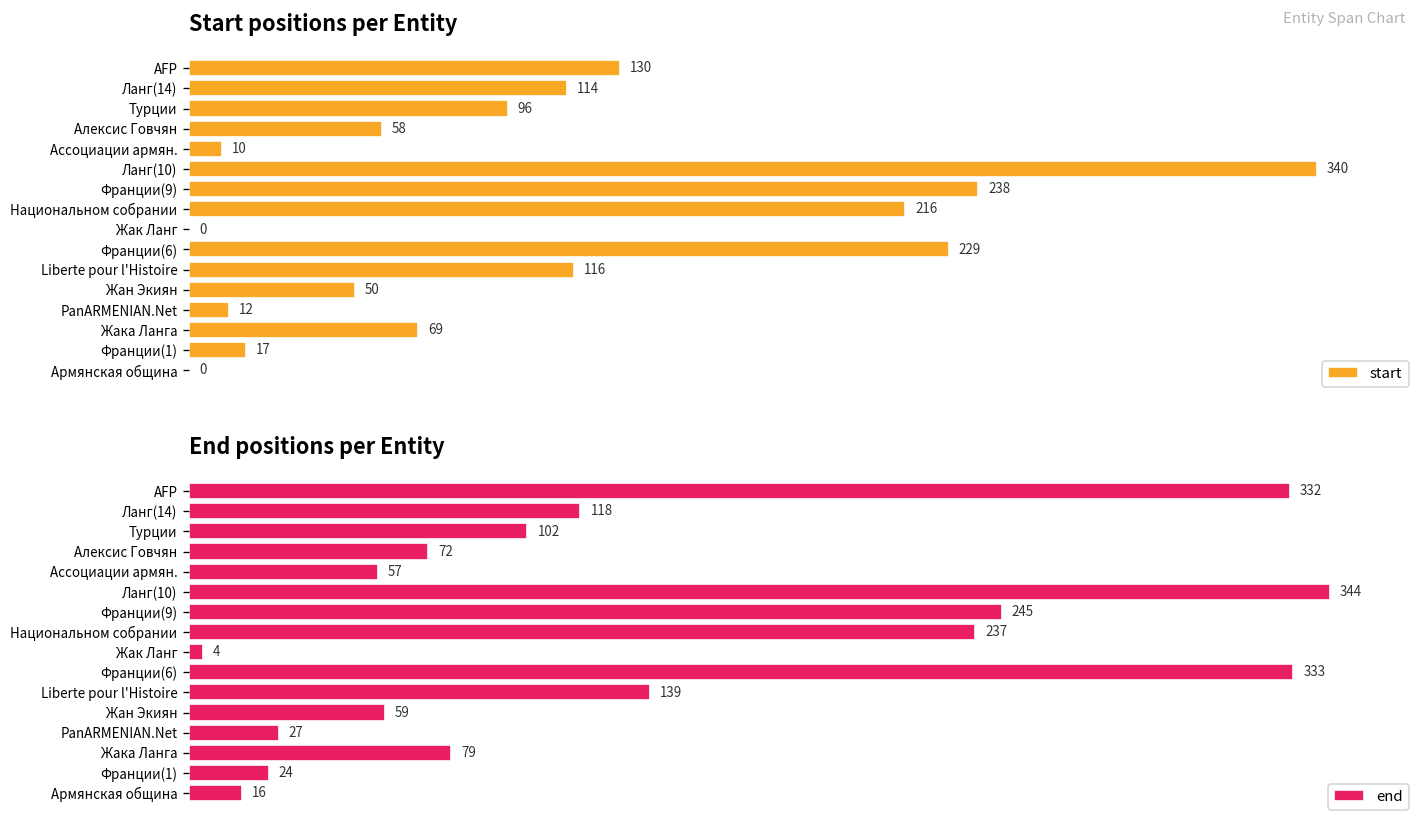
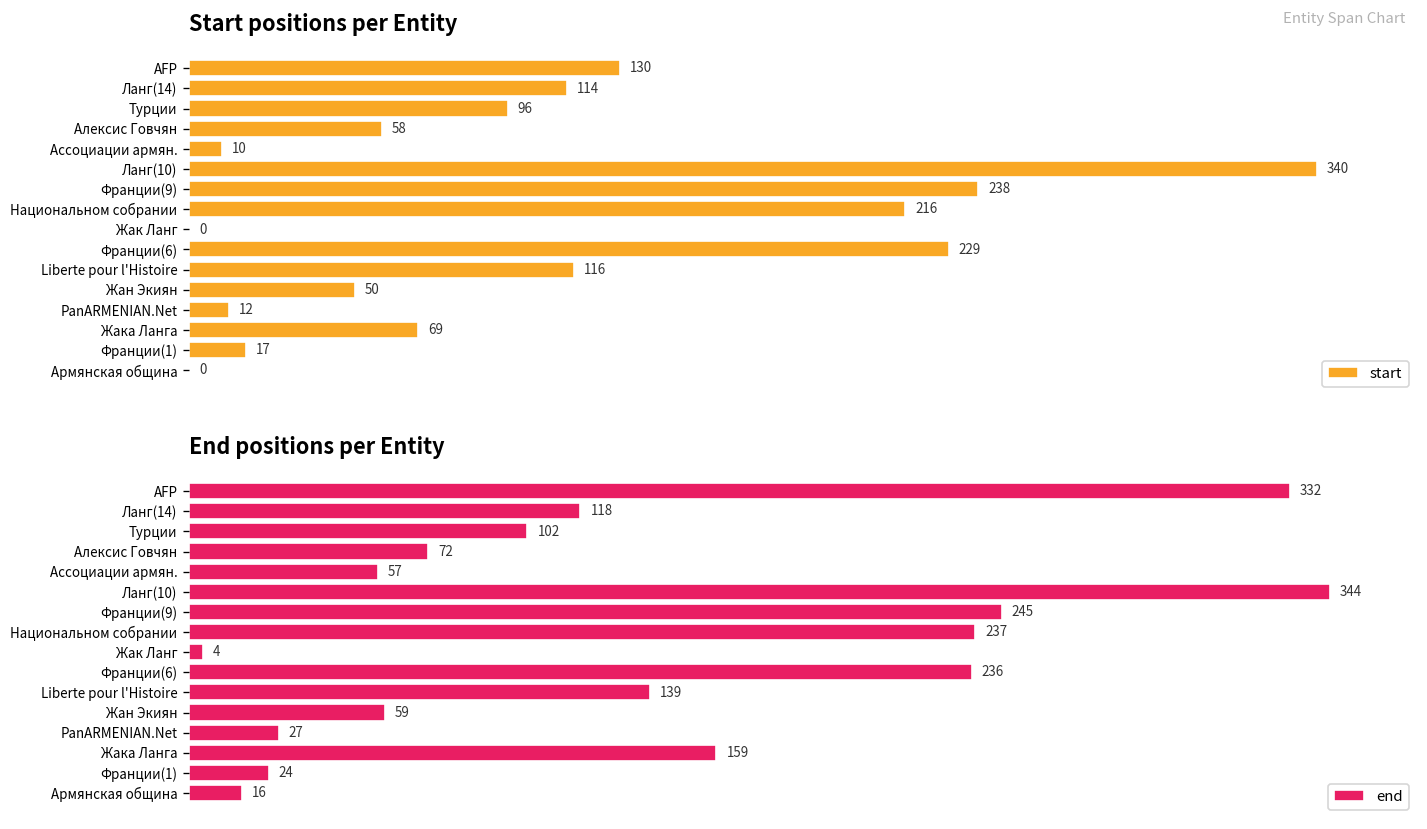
End positions per Entity, Франции(6): 333 -> 236
End positions per Entity, Жака Ланга: 79 -> 159
